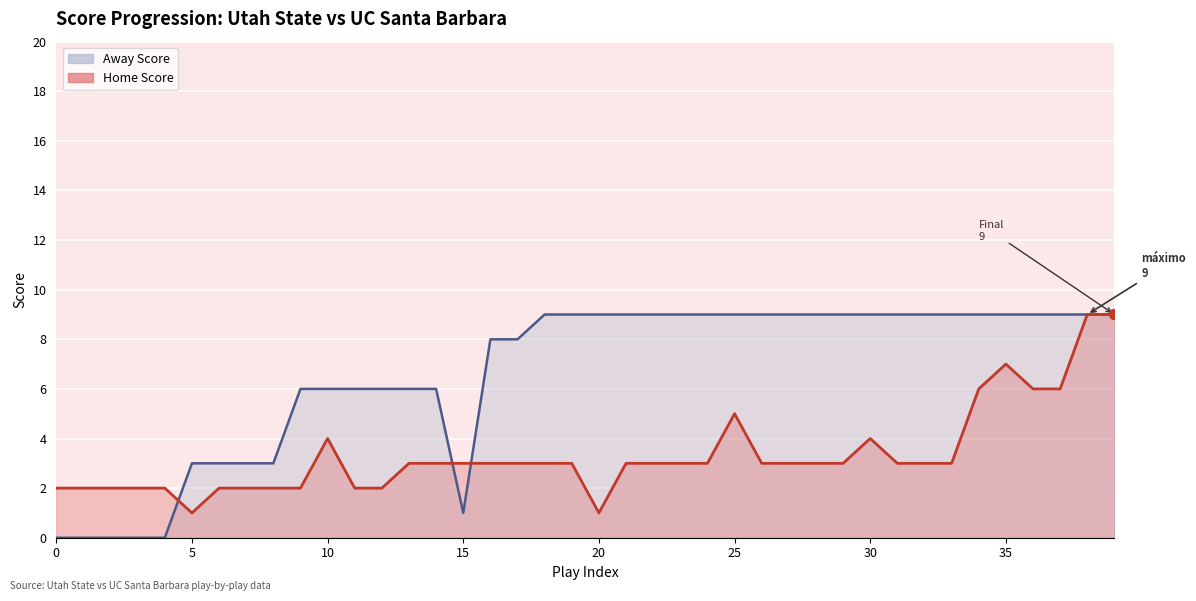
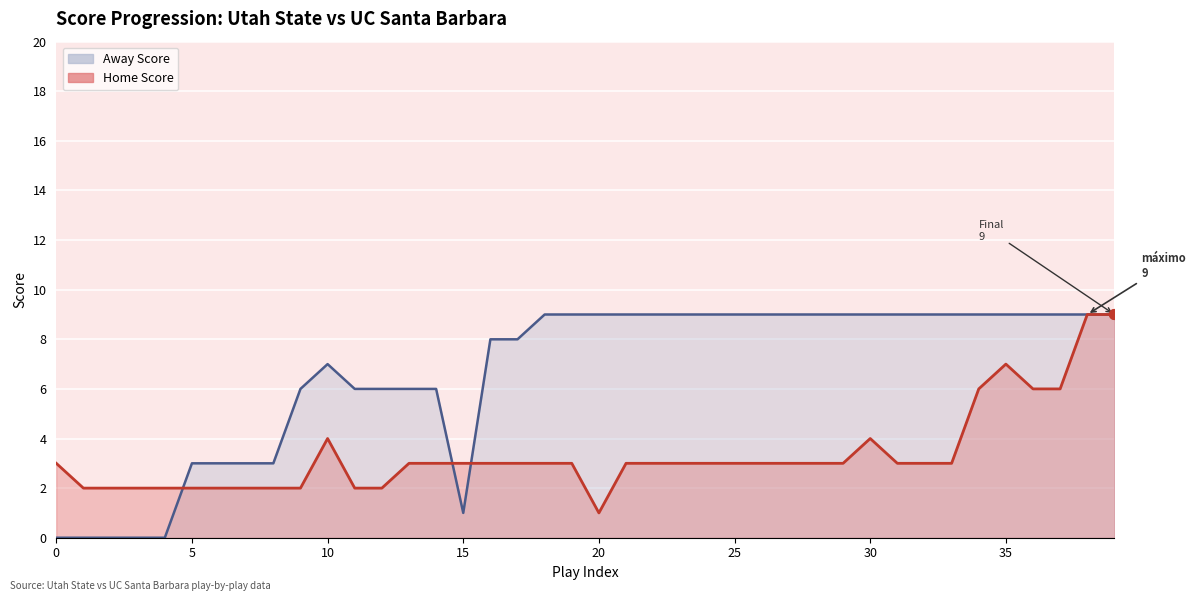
Home Score, 0: 2 -> 3
Home Score, 5: 1 -> 2
Away Score, 10: 6 -> 7
Home Score, 25: 5 -> 3
